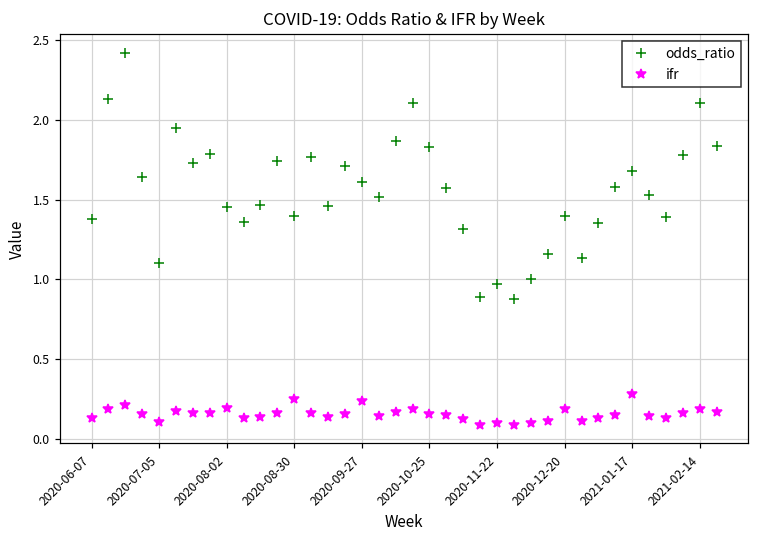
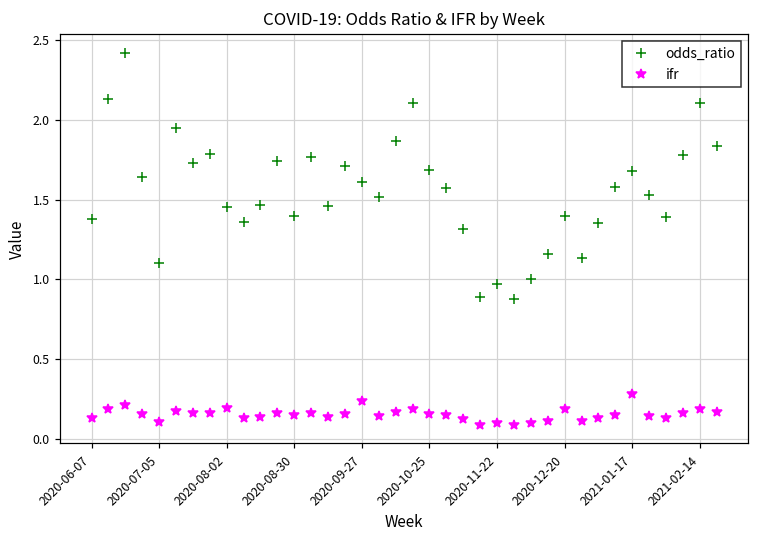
ifr, 2020-08-30: 0.25 -> 0.15
odds_ratio, 2020-10-25: 1.83 -> 1.69
